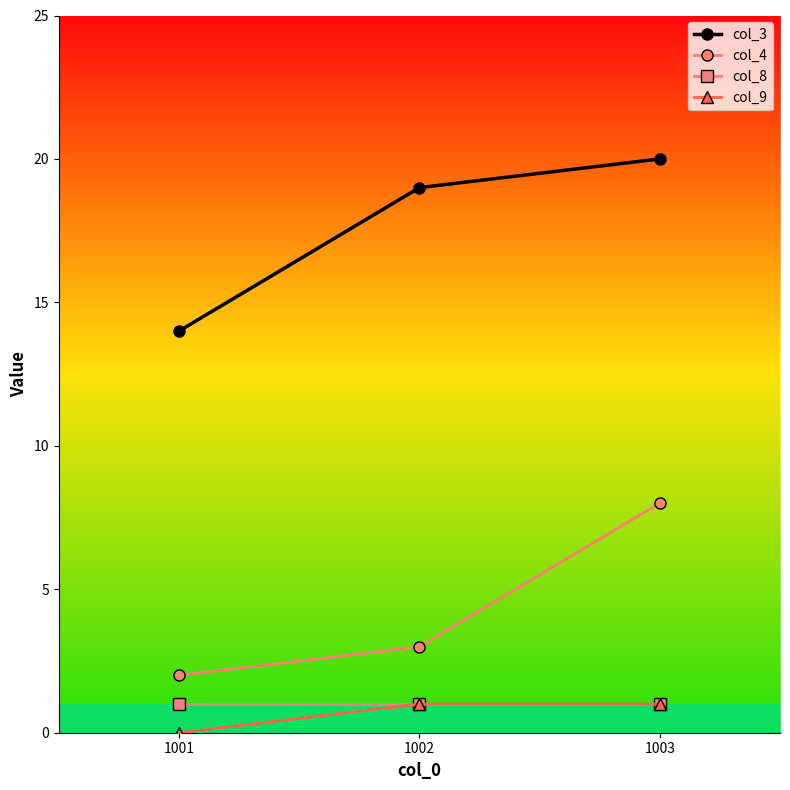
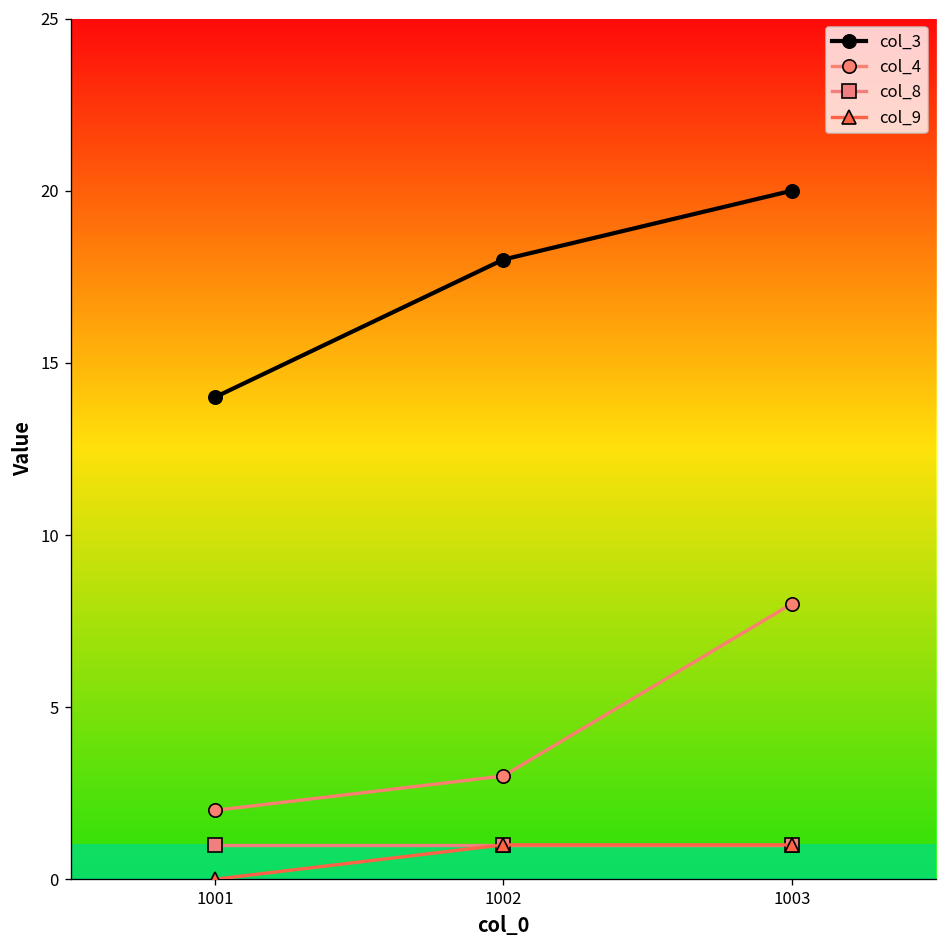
col_3, 1002: 19 -> 18
